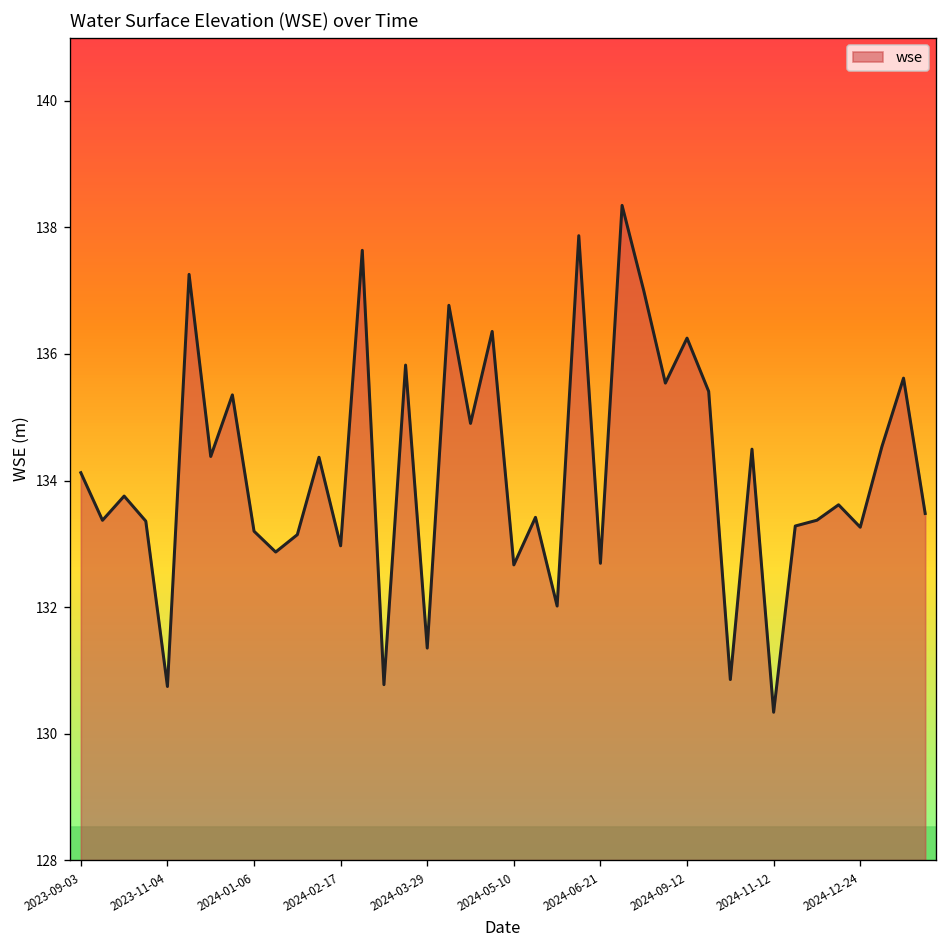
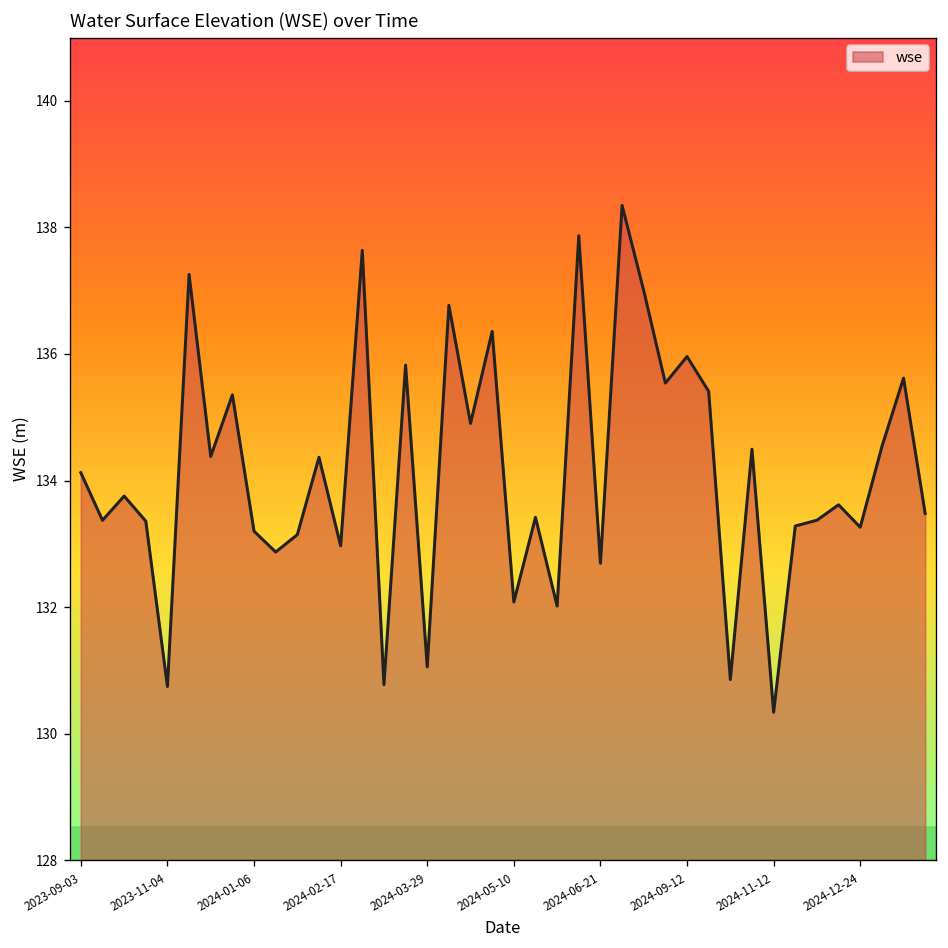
2024-03-29: 131.4 -> 131.1
2024-05-10: 132.7 -> 132.1
2024-09-12: 136.3 -> 136.0
